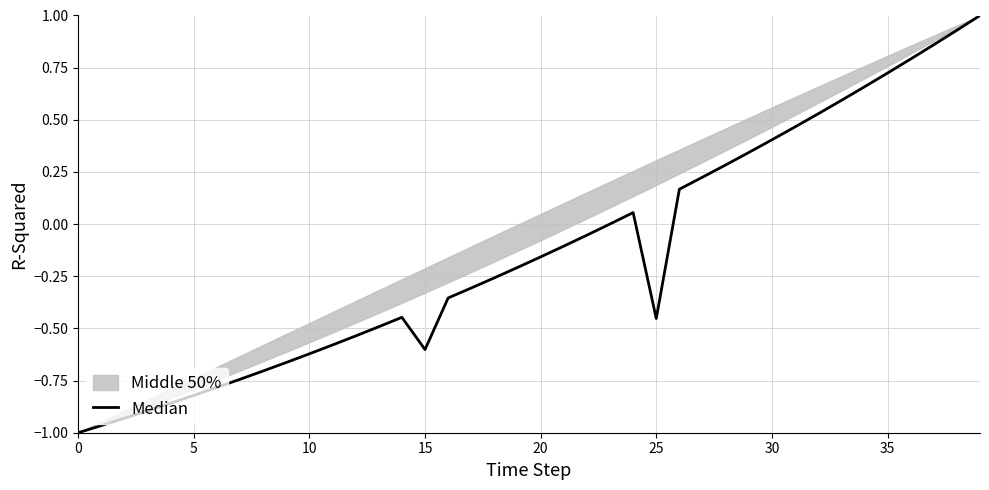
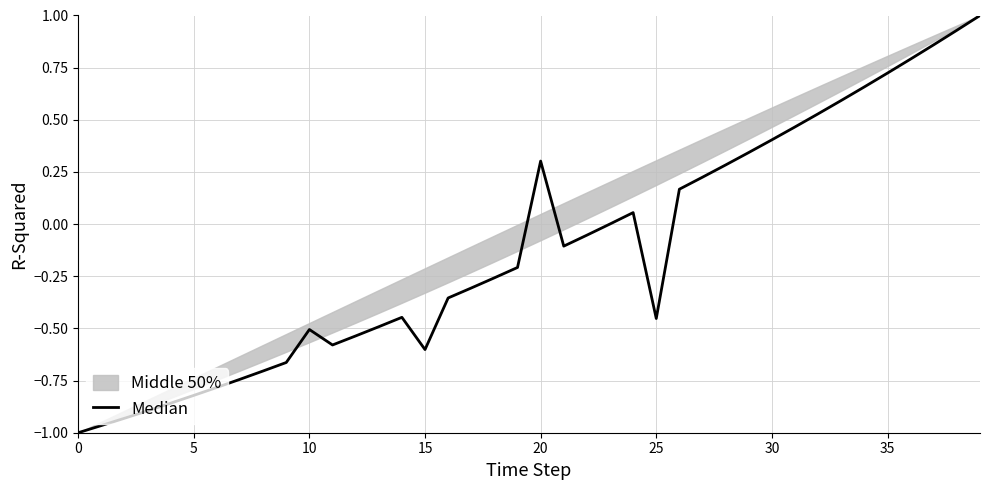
Median, 10: -0.62 -> -0.51
Median, 20: -0.16 -> 0.30
